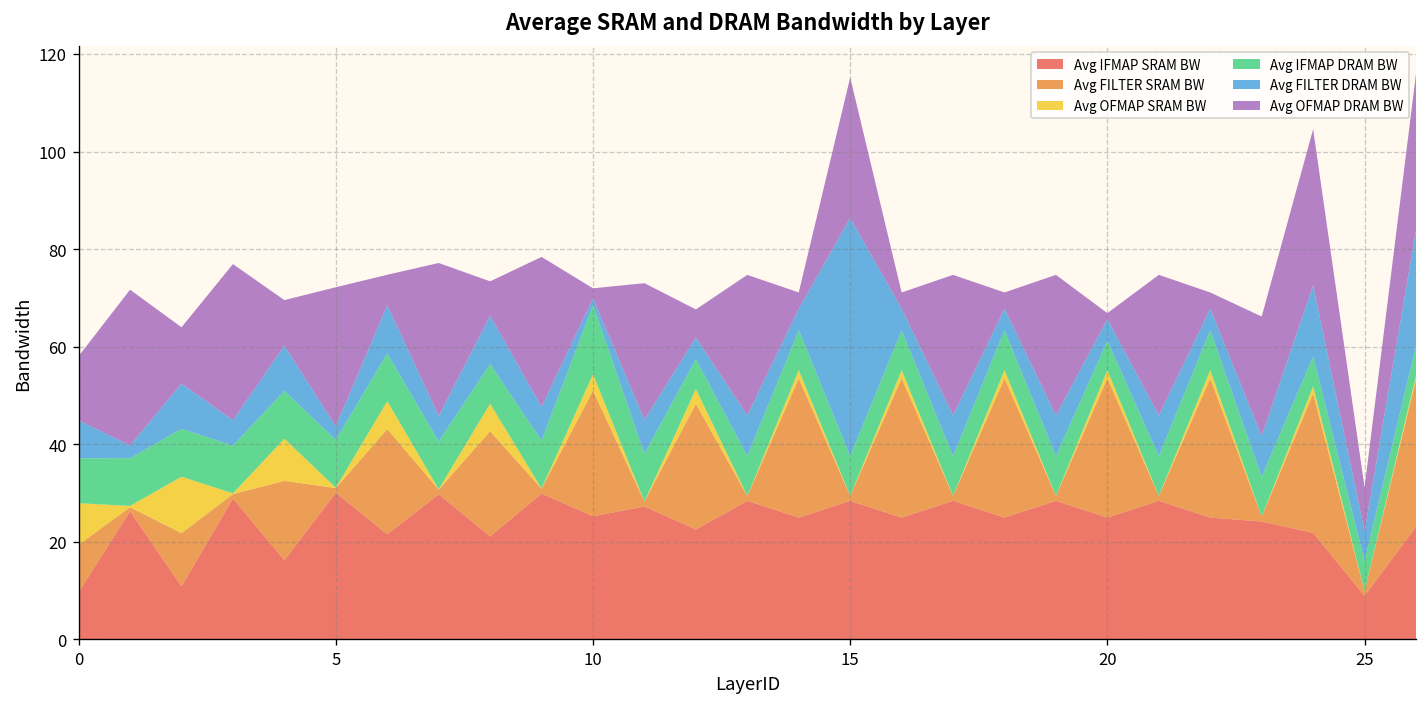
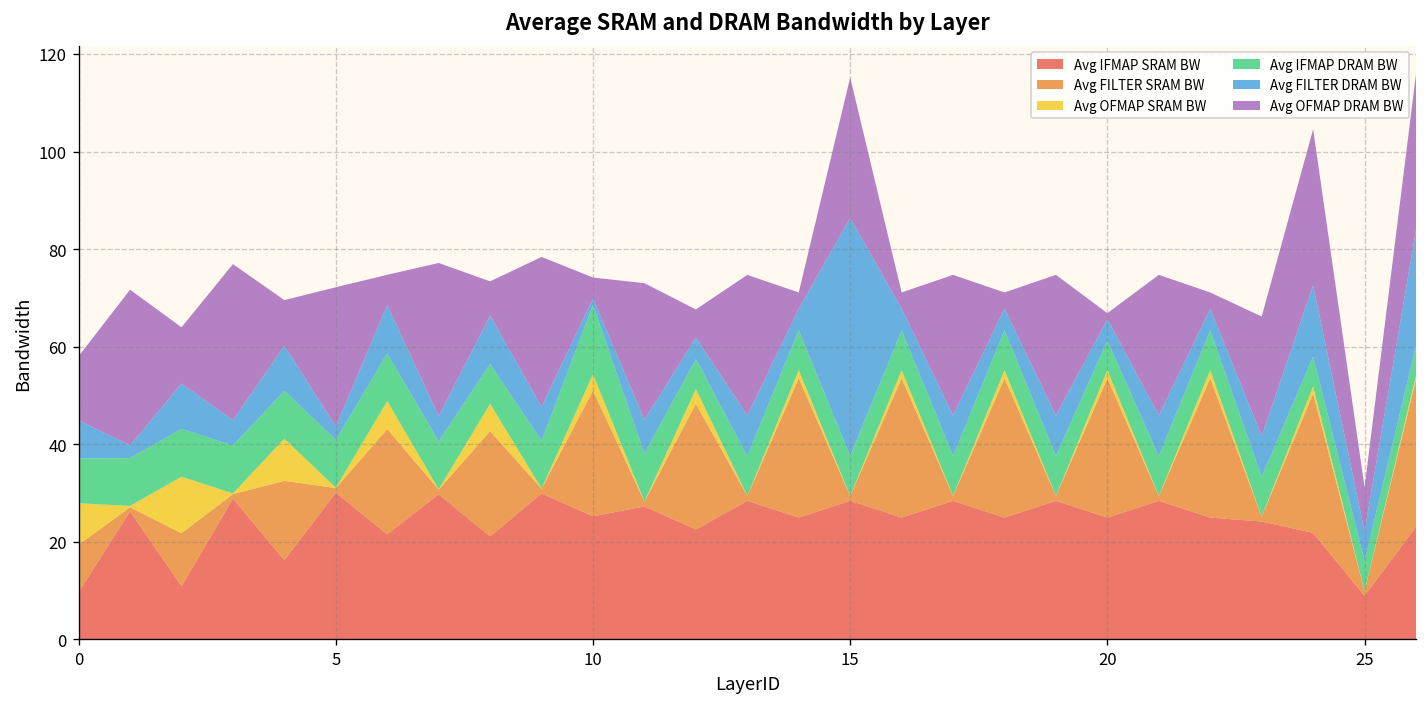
Avg OFMAP DRAM BW, 10: 2 -> 4
